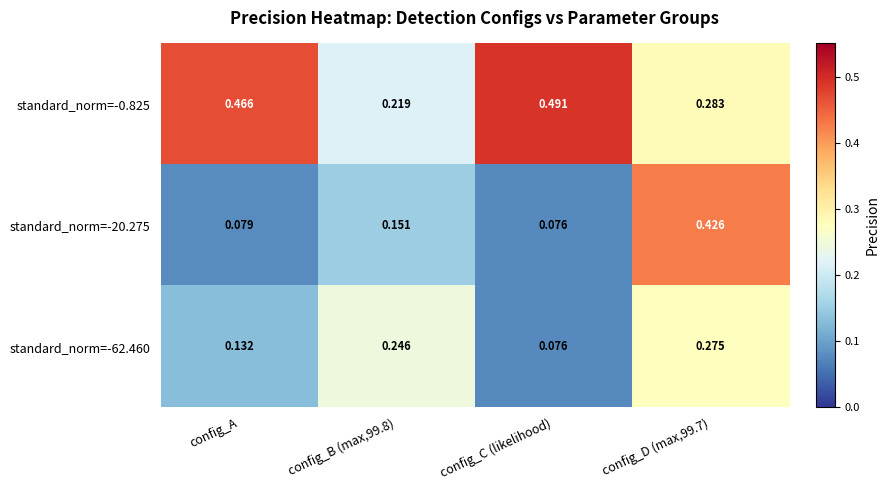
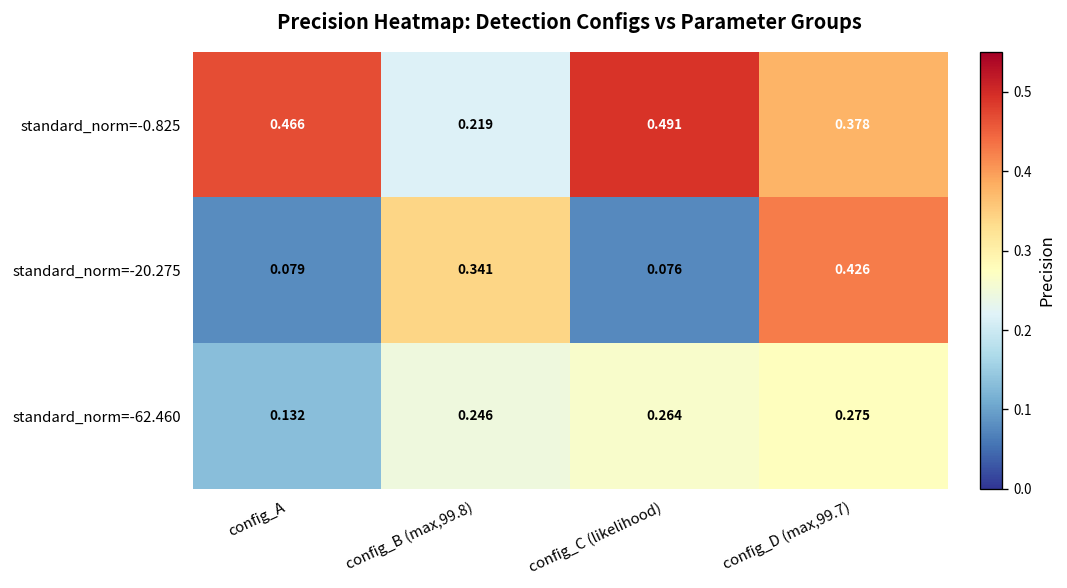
standard_norm=-0.825, config_D (max,99.7): 0.283 -> 0.378
standard_norm=-20.275, config_B (max,99.8): 0.151 -> 0.341
standard_norm=-62.460, config_C (likelihood): 0.076 -> 0.264
